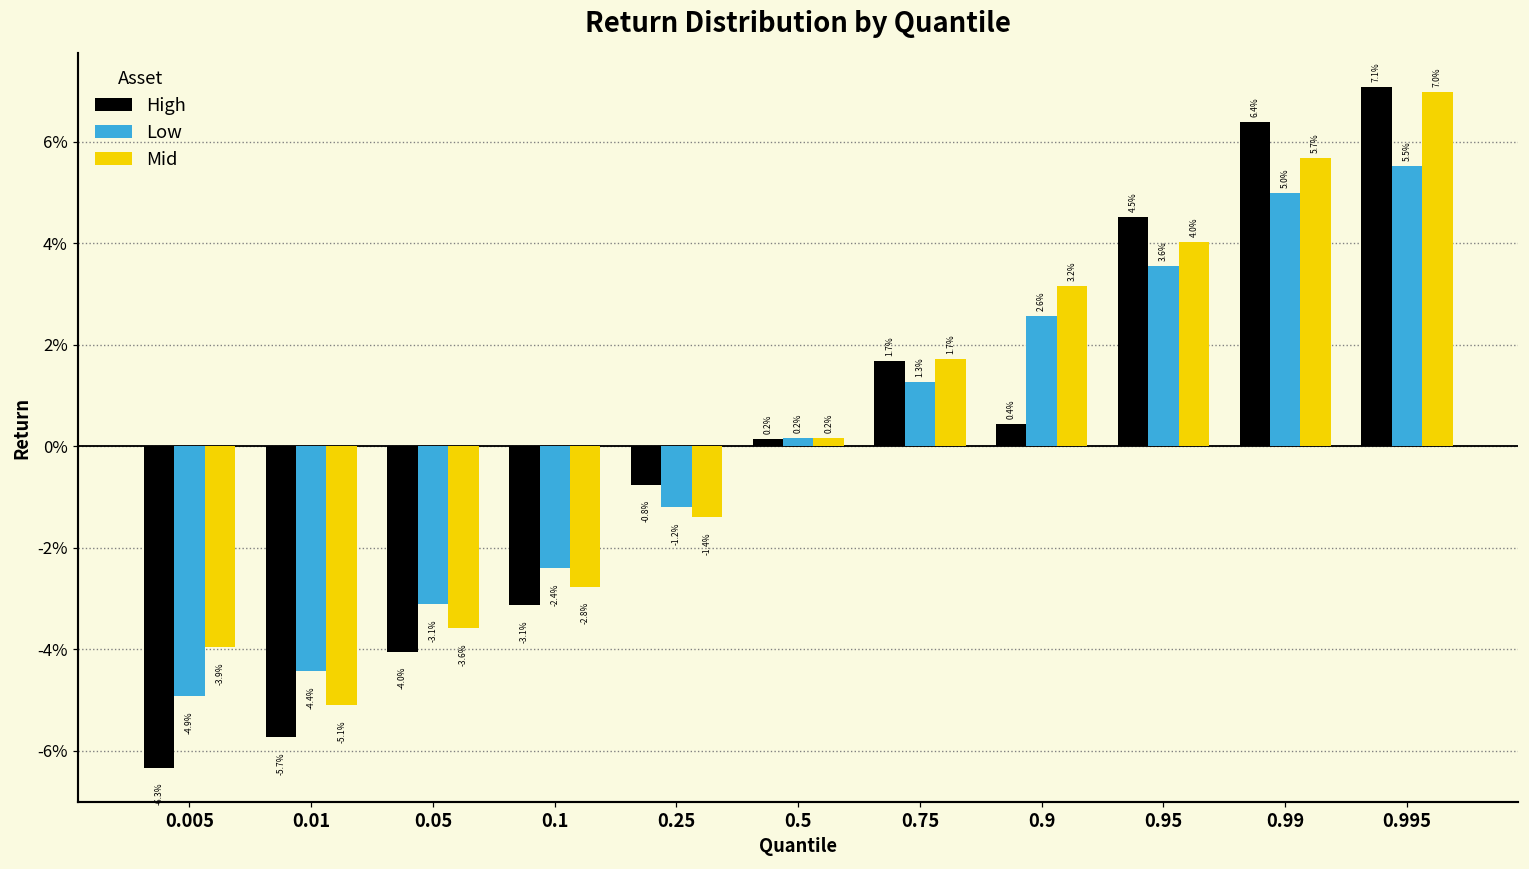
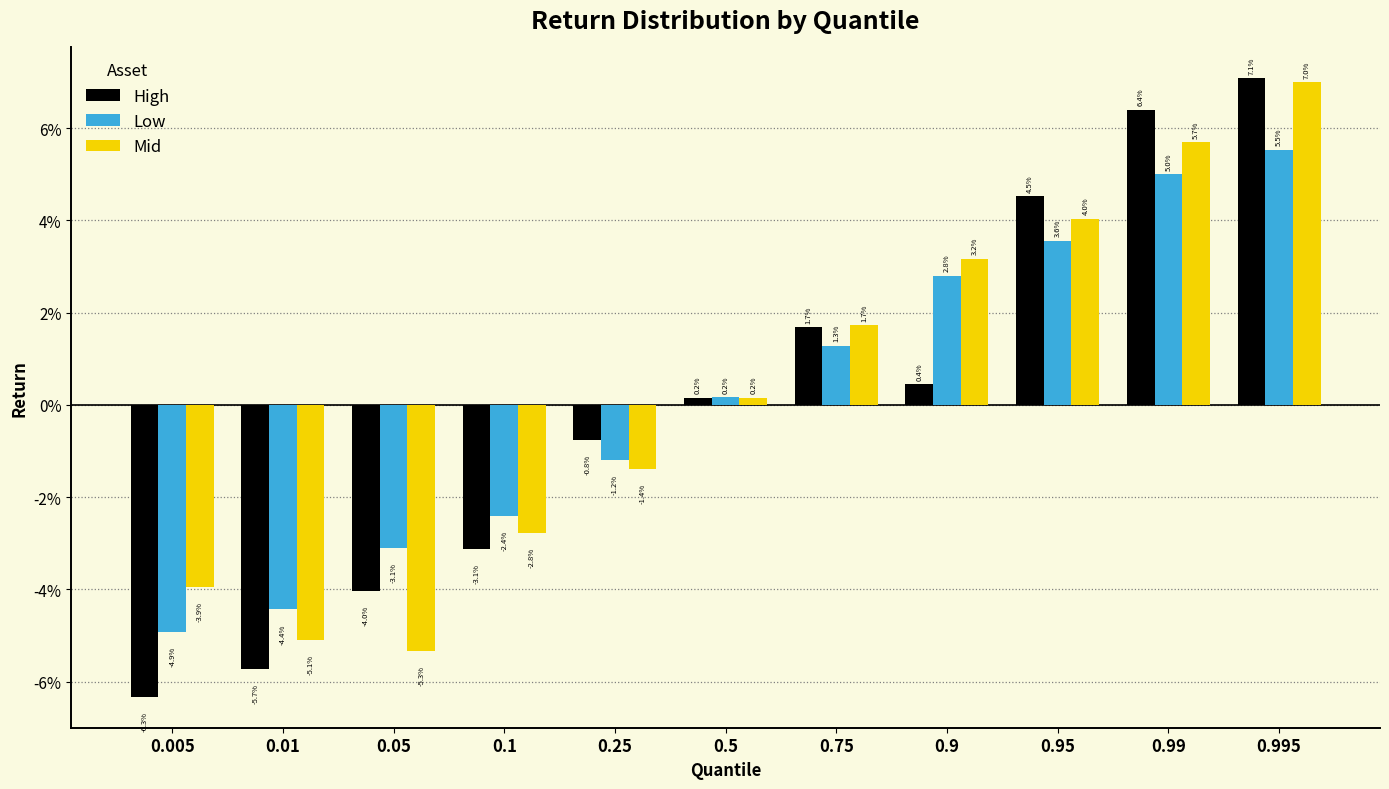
Mid, 0.05: -3.6% -> -5.3%
Low, 0.9: 2.6% -> 2.8%
